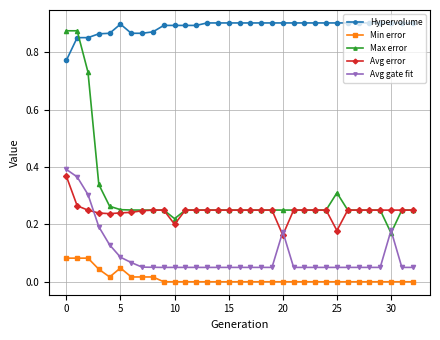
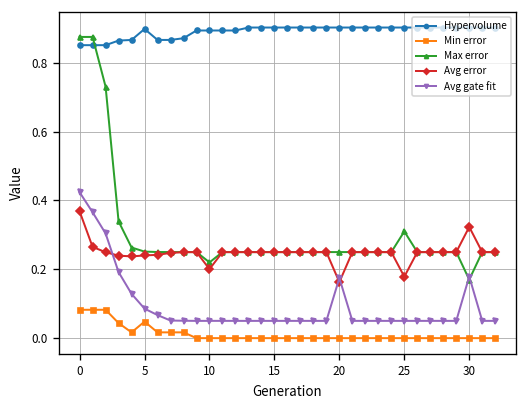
Hypervolume, 0: 0.77 -> 0.85
Avg gate fit, 0: 0.39 -> 0.42
Avg error, 30: 0.25 -> 0.32
